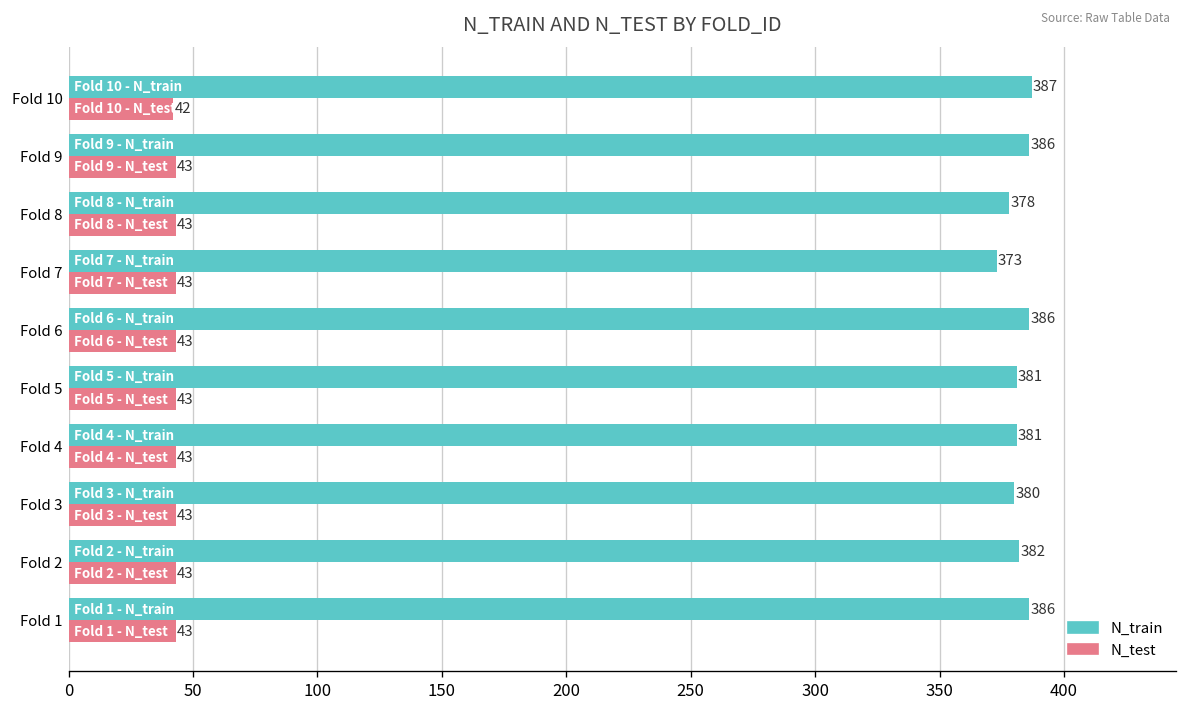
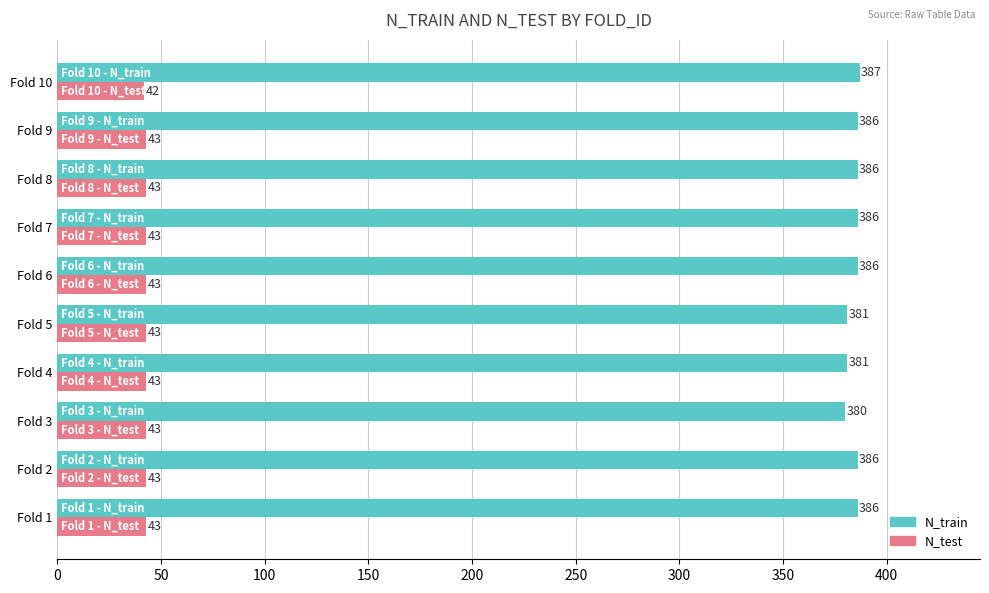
N_train, Fold 8: 378 -> 386
N_train, Fold 7: 373 -> 386
N_train, Fold 2: 382 -> 386
